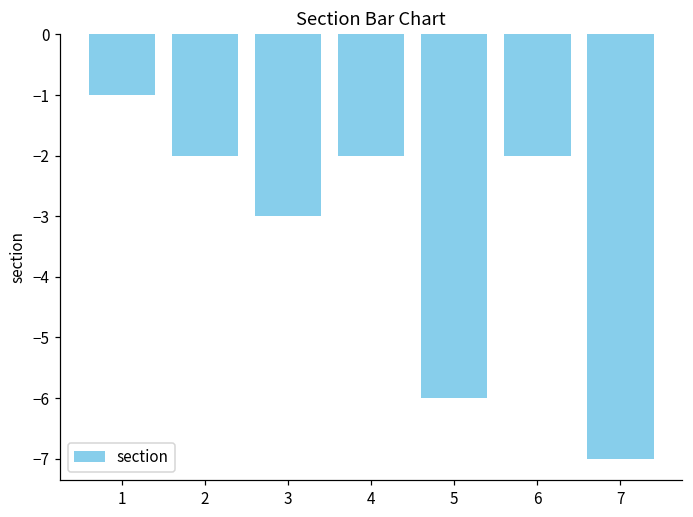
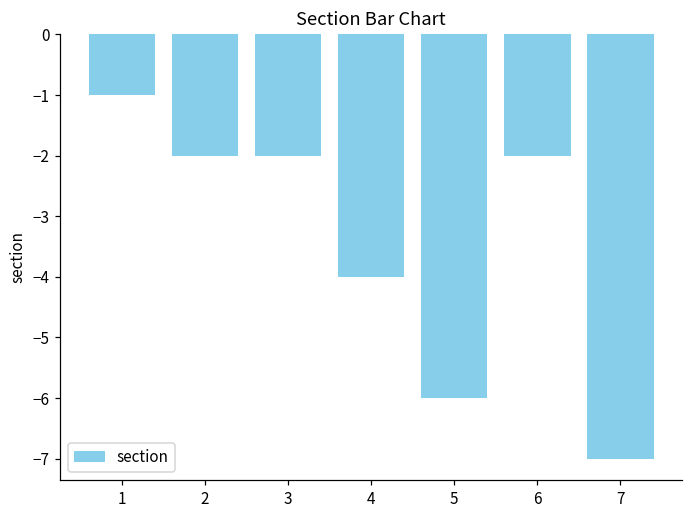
3: -3.0 -> -2.0
4: -2.0 -> -4.0
